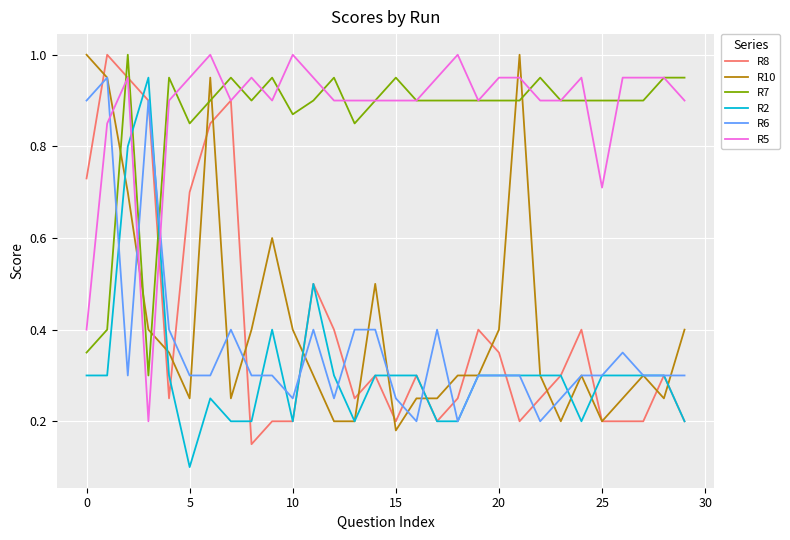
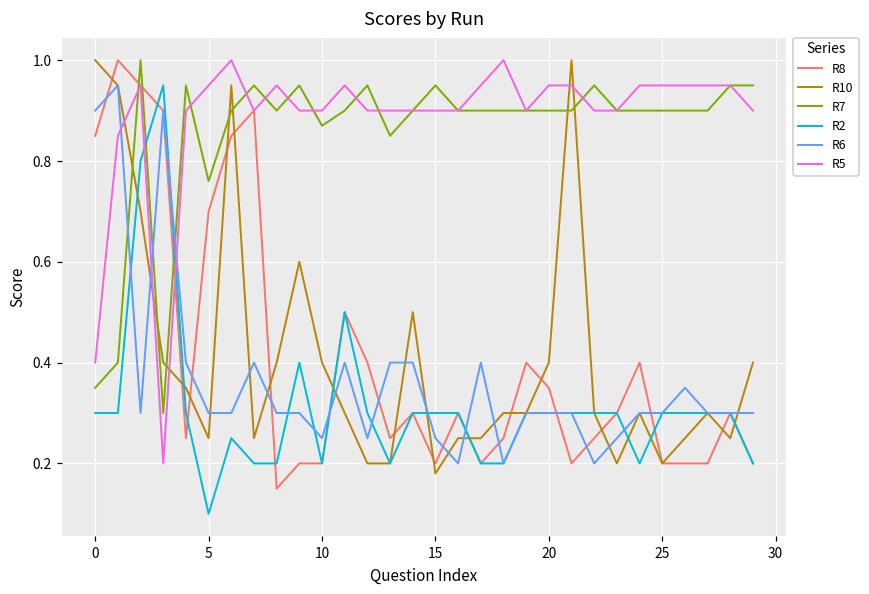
R8, 0: 0.73 -> 0.85
R7, 5: 0.85 -> 0.76
R5, 10: 1.0 -> 0.9
R5, 25: 0.71 -> 0.95
